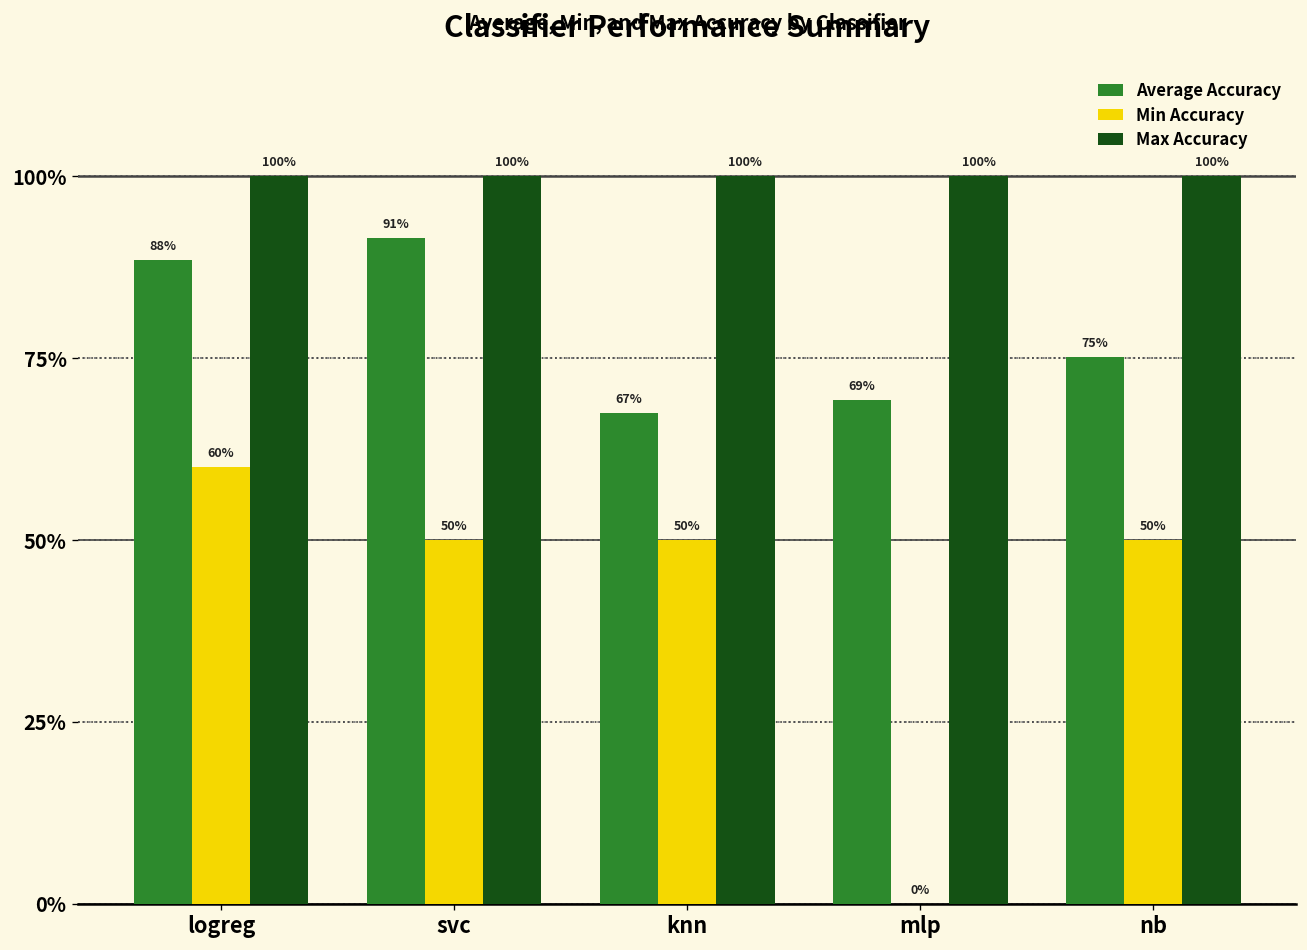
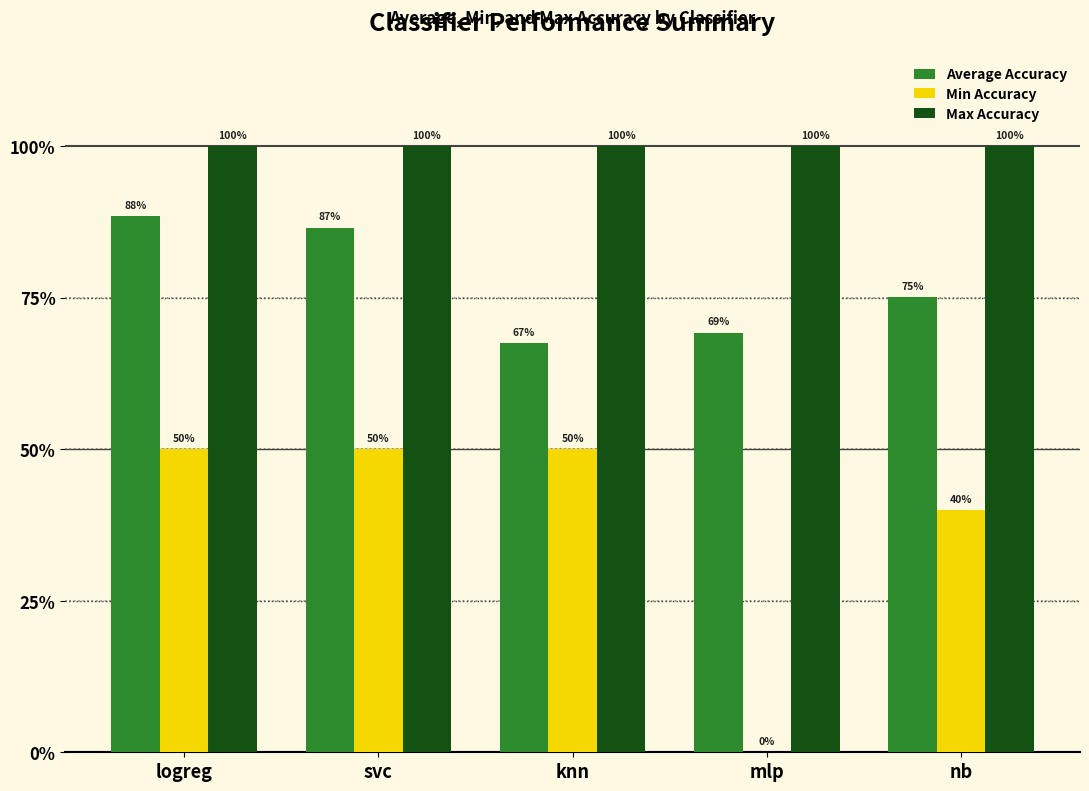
Min Accuracy, logreg: 60% -> 50%
Average Accuracy, svc: 91% -> 87%
Min Accuracy, nb: 50% -> 40%
